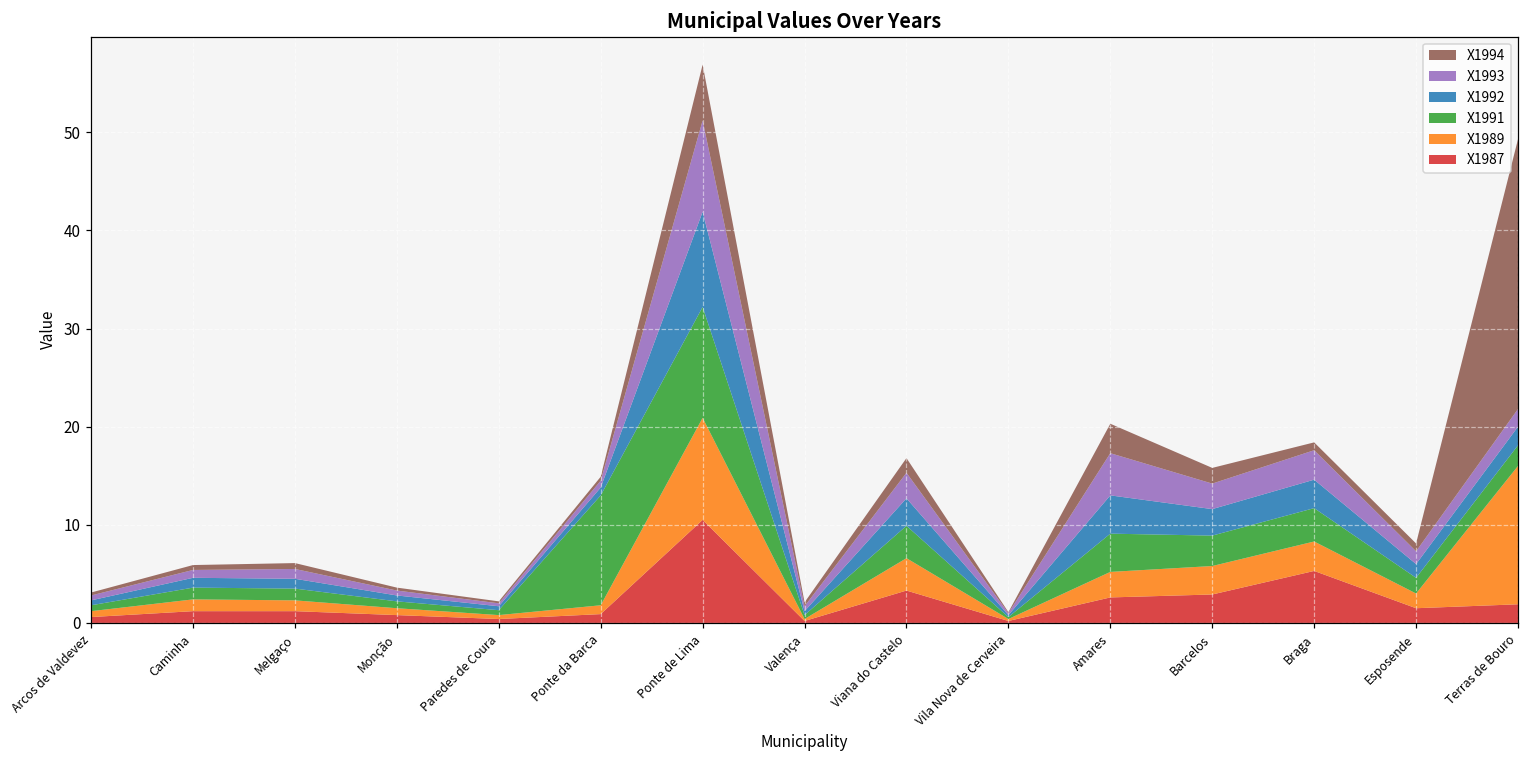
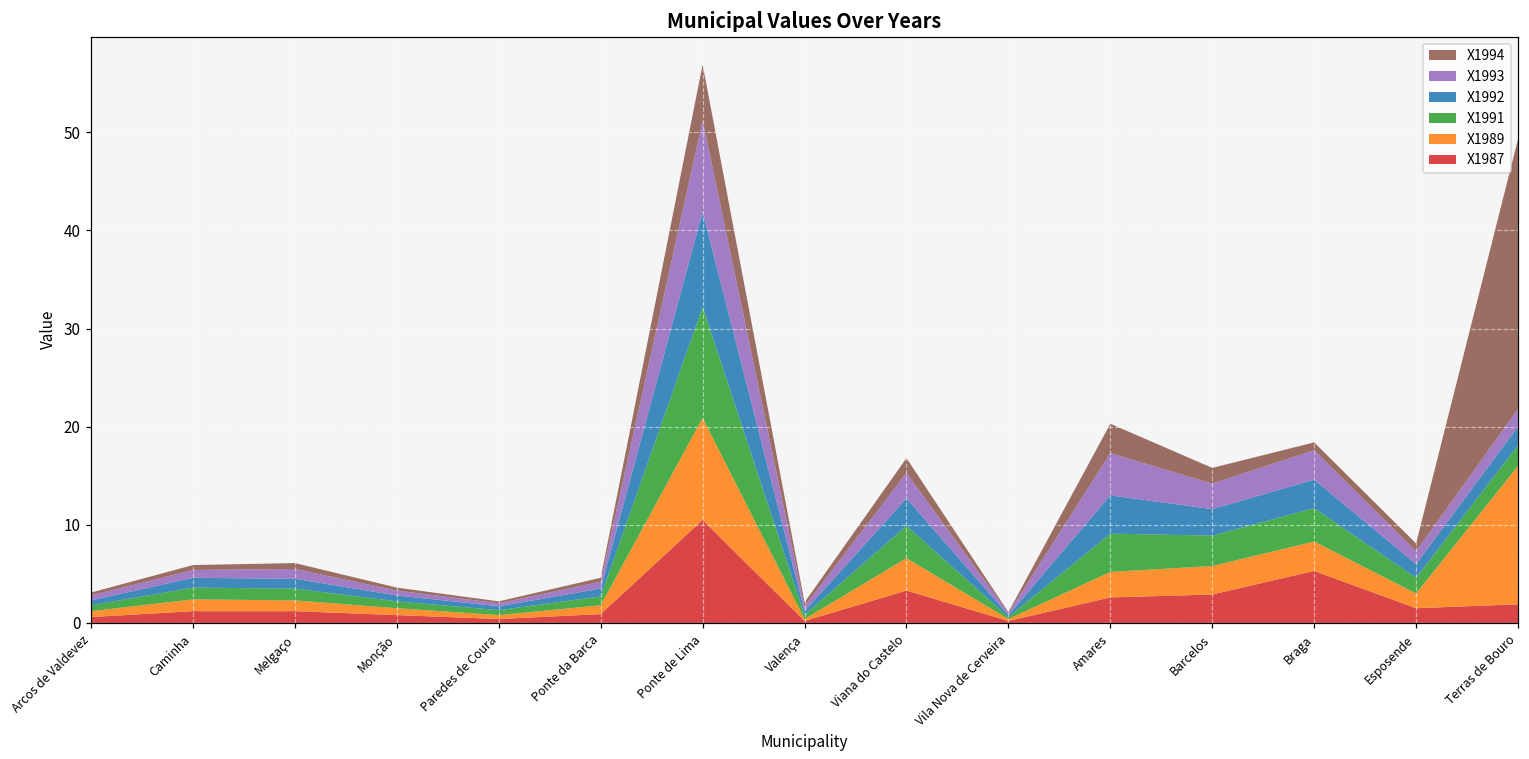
X1991, Ponte da Barca: 11 -> 1
